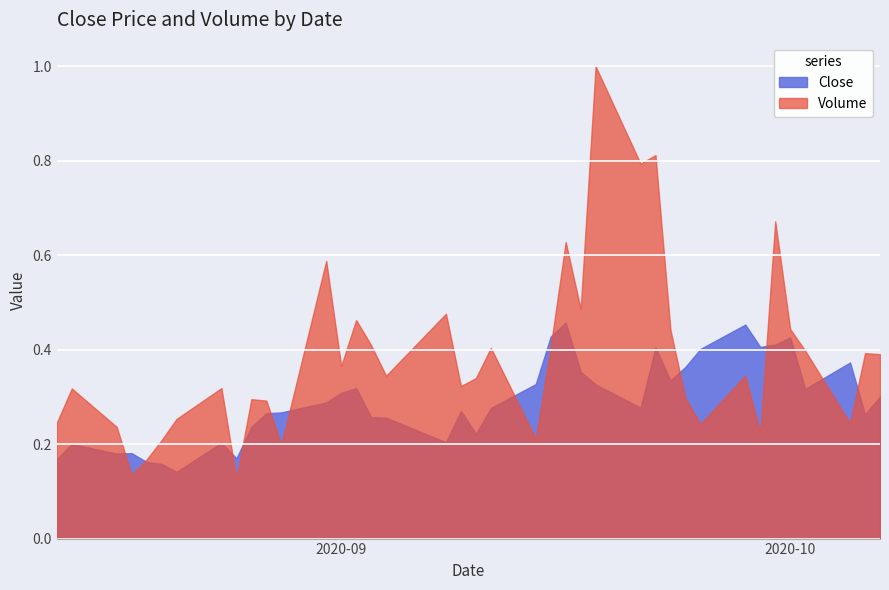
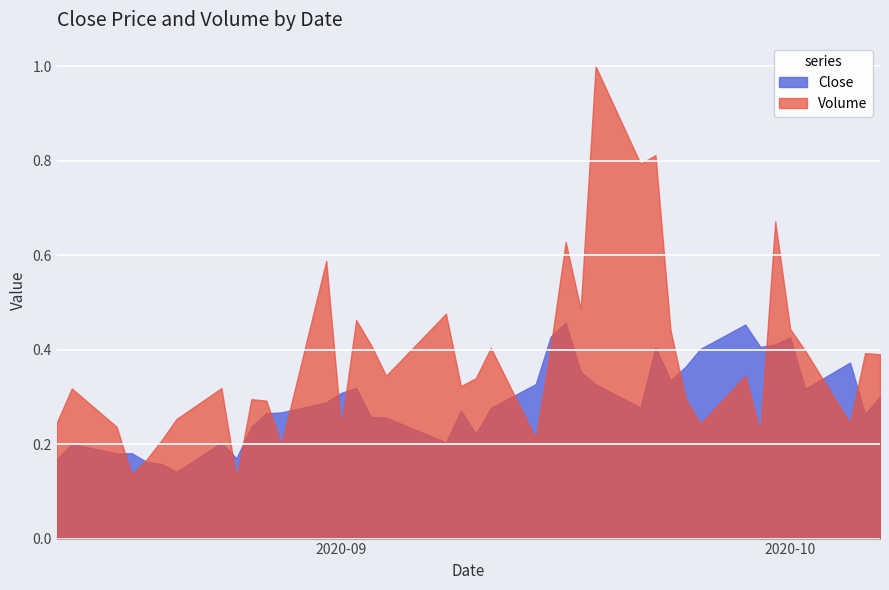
Volume, 2020-09: 0.37 -> 0.23
